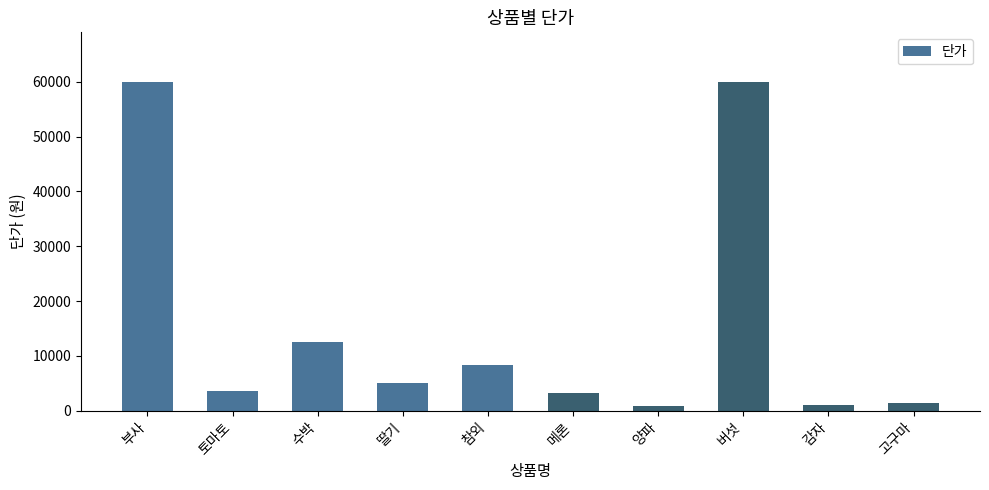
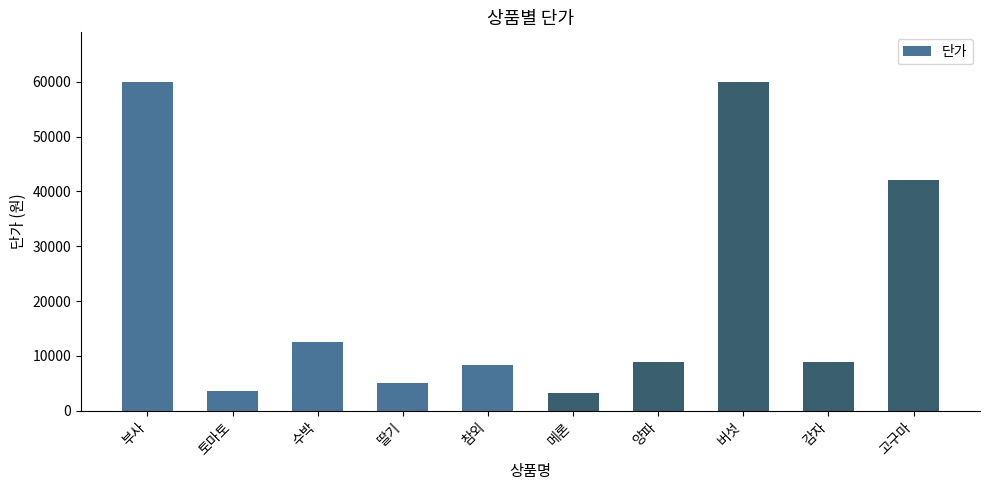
양파: 1000 -> 9000
감자: 1000 -> 9000
고구마: 1000 -> 42000
